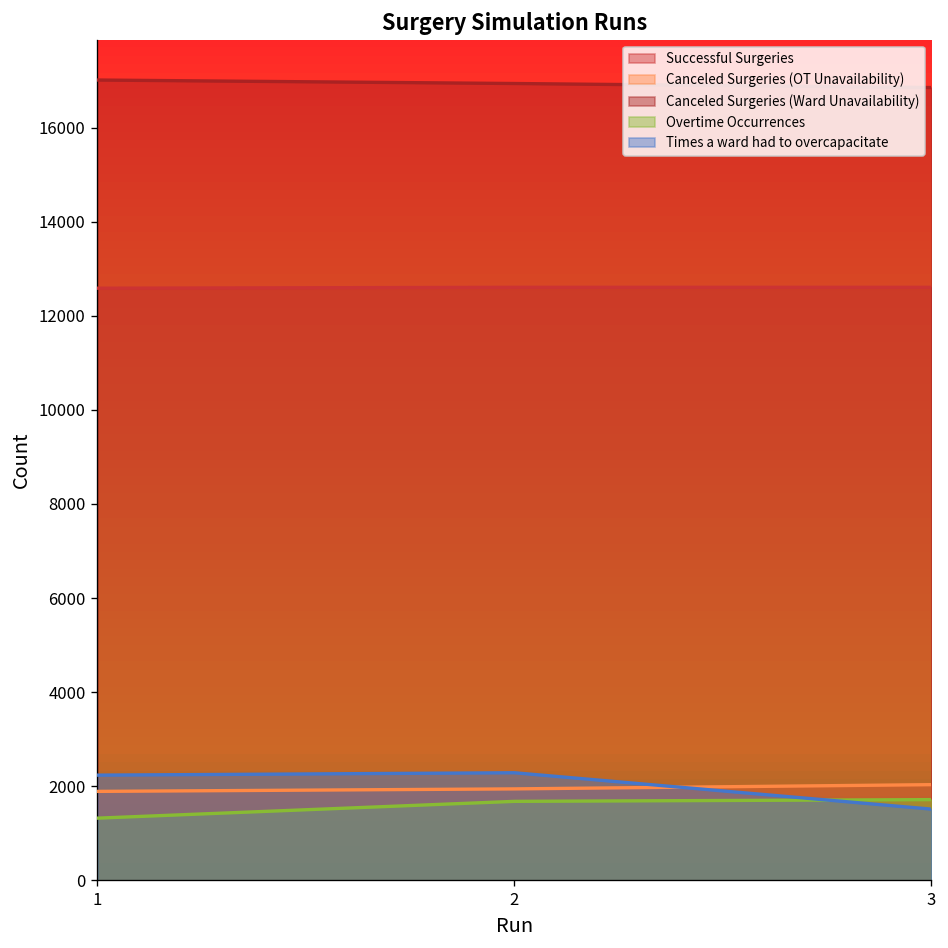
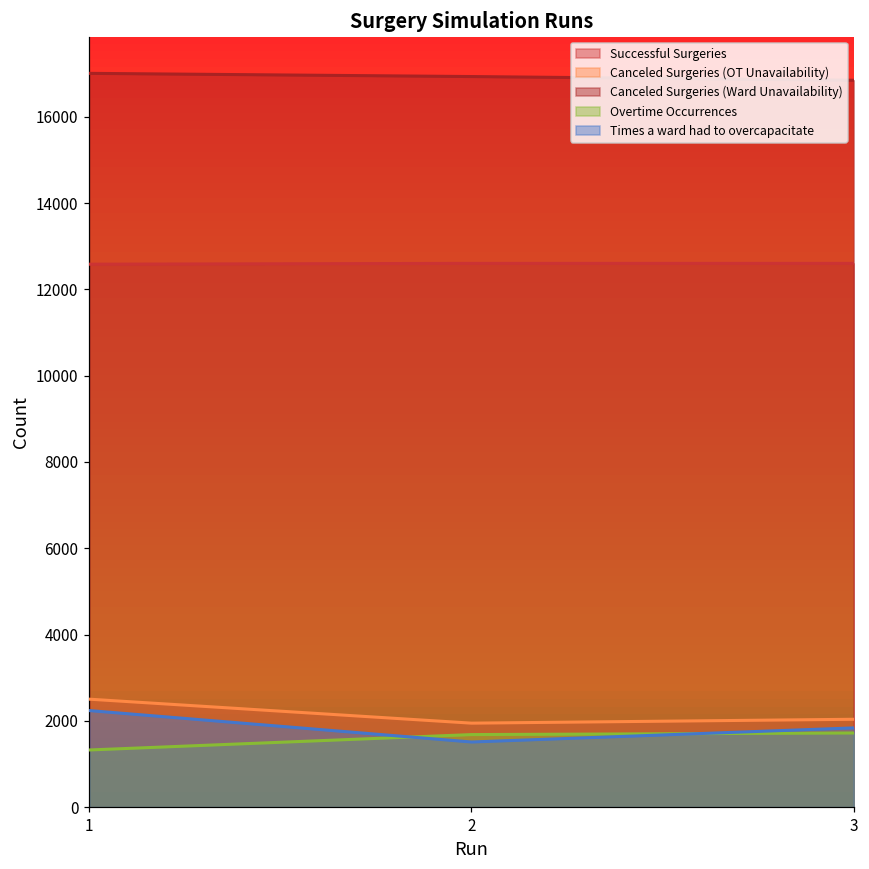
Canceled Surgeries (OT Unavailability), 1: 1900 -> 2500
Times a ward had to overcapacitate, 2: 2300 -> 1500
Times a ward had to overcapacitate, 3: 1500 -> 1800
